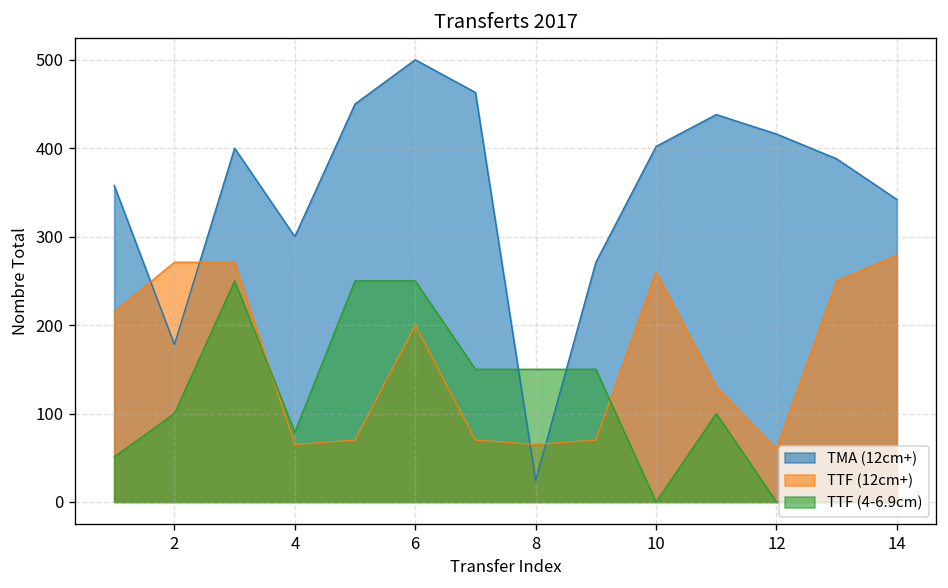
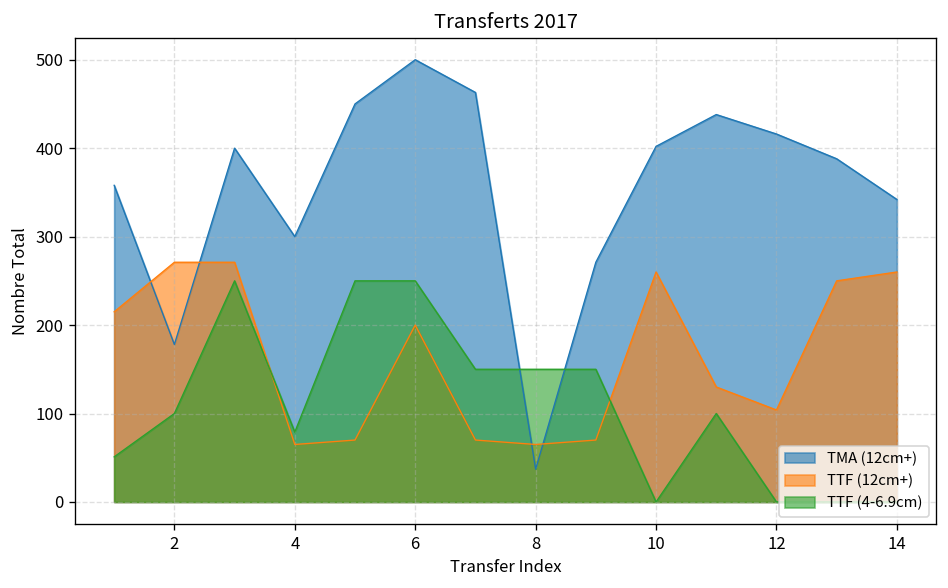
TMA (12cm+), 8: 20 -> 40
TTF (12cm+), 12: 60 -> 100
TTF (12cm+), 14: 280 -> 260
